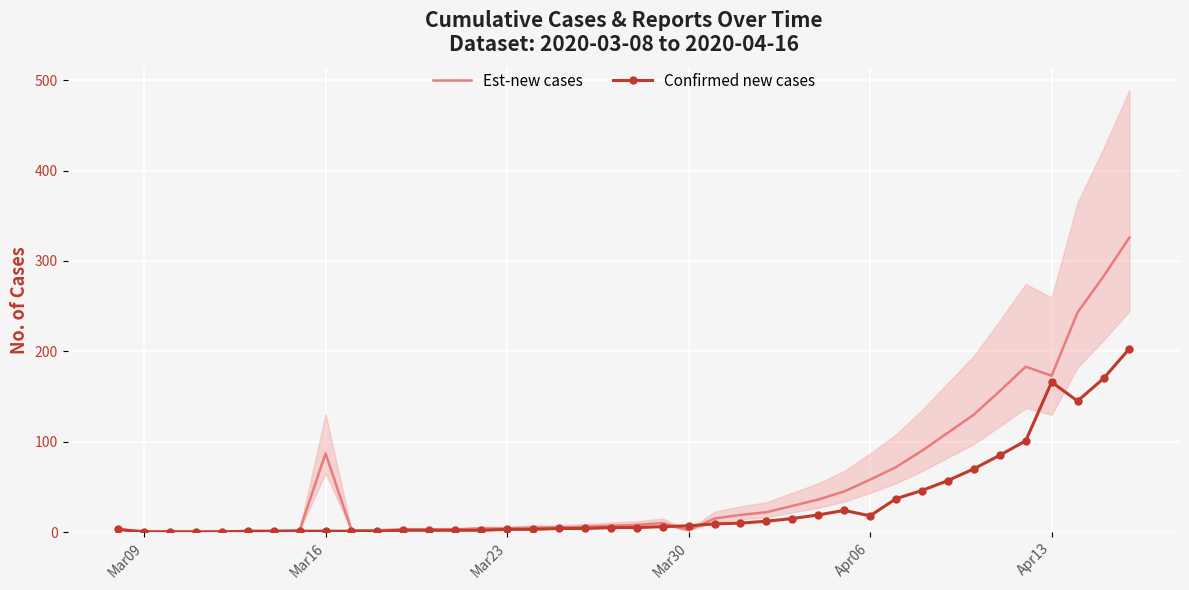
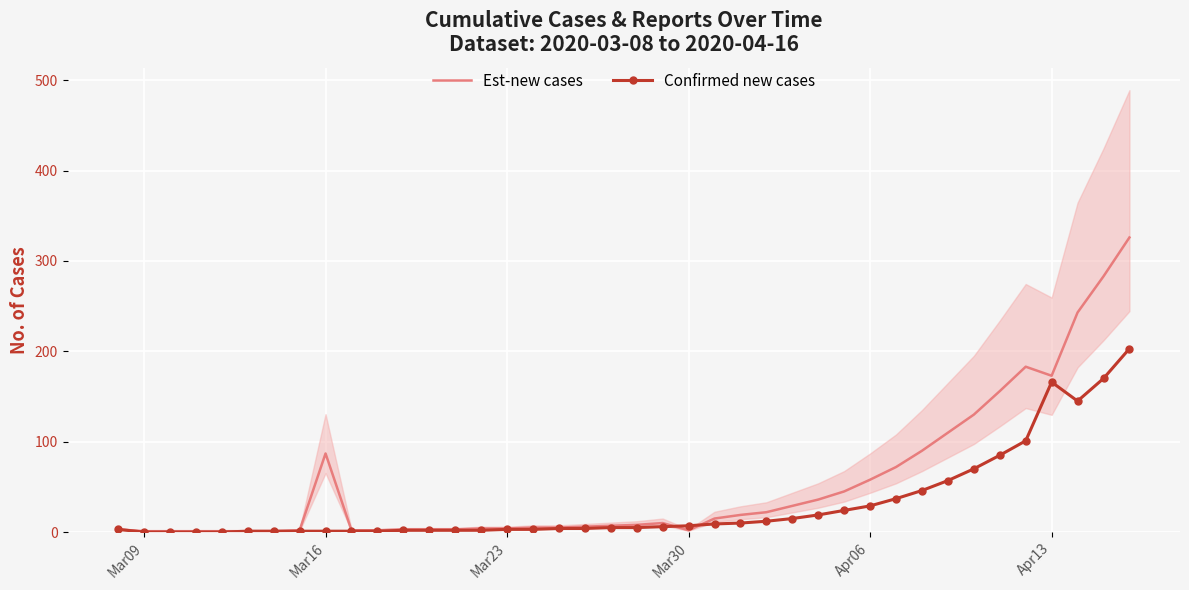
Confirmed new cases, Apr06: 20 -> 30
